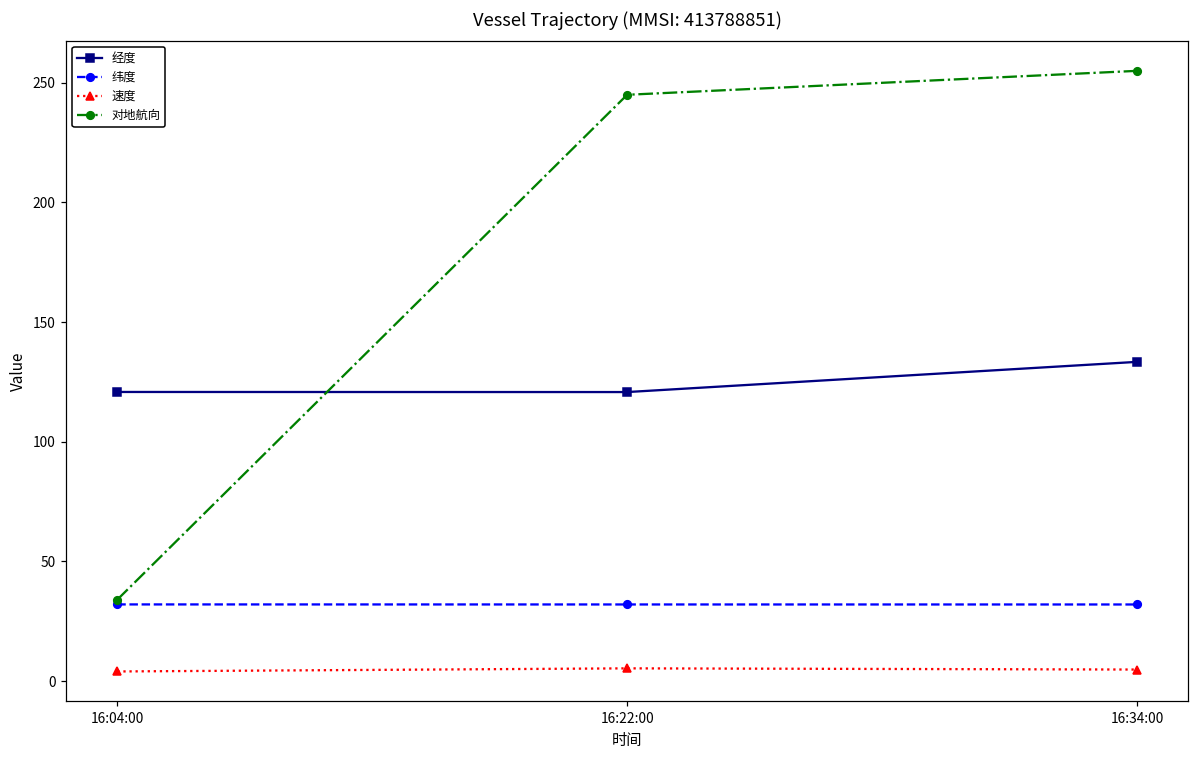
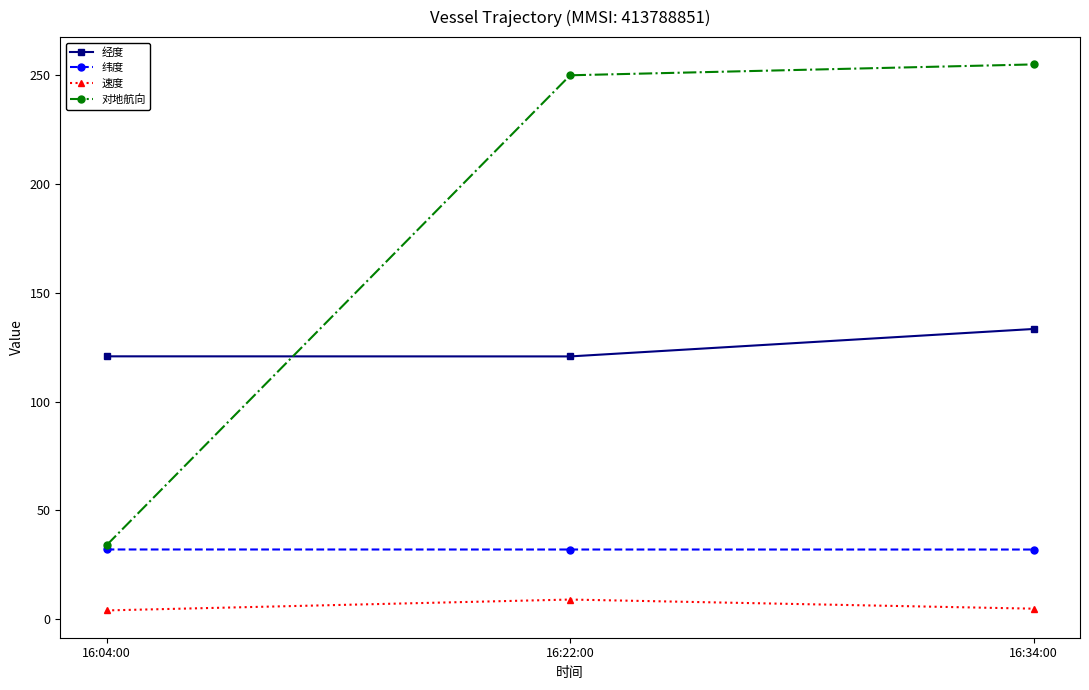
速度, 16:22:00: 5 -> 9
对地航向, 16:22:00: 245 -> 250
